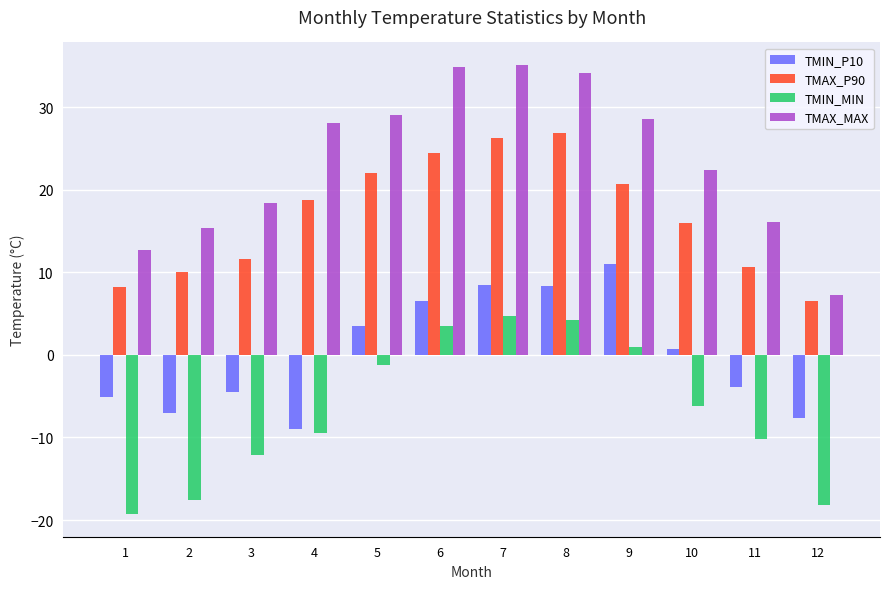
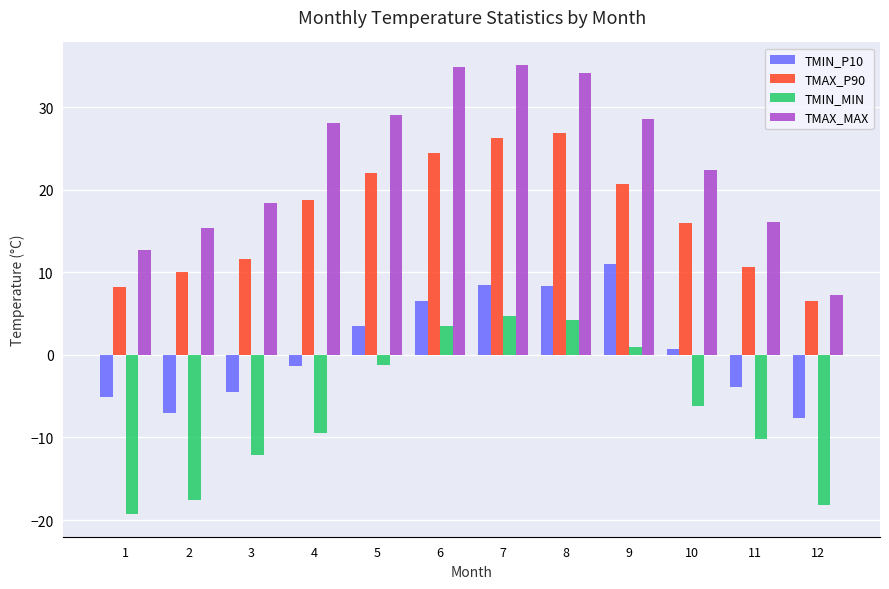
TMIN_P10, 4: -9 -> -1
